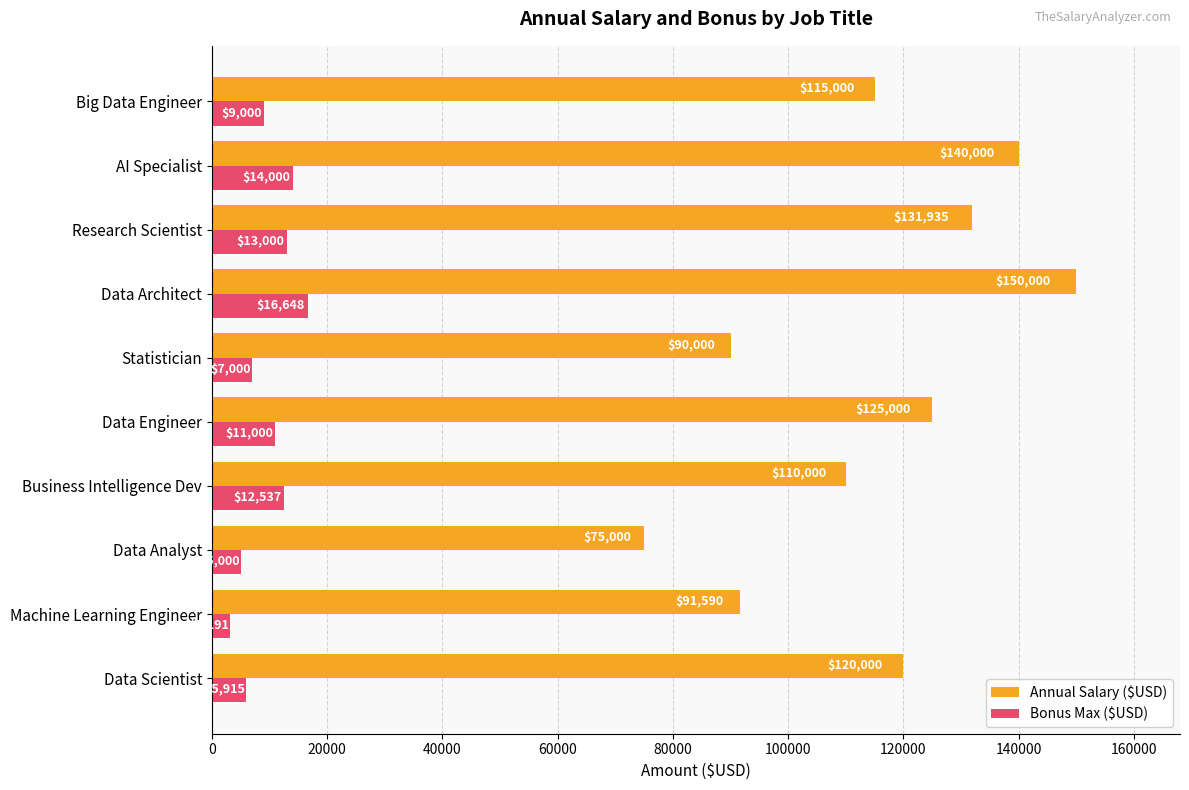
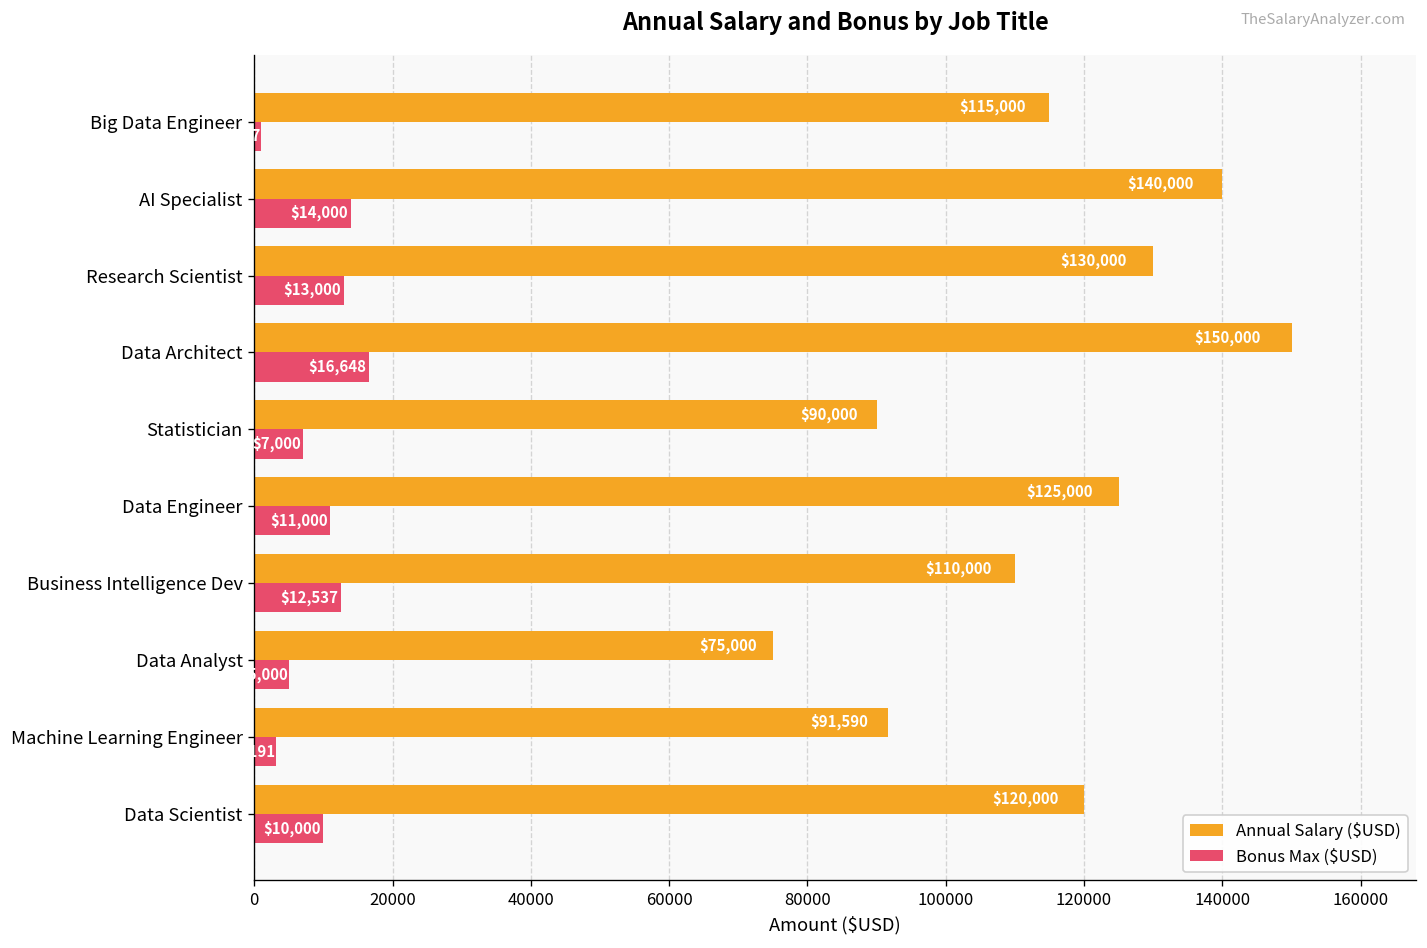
Bonus Max ($USD), Big Data Engineer: 9000 -> 1000
Annual Salary ($USD), Research Scientist: $131,935 -> $130,000
Bonus Max ($USD), Data Scientist: $5,915 -> $10,000
